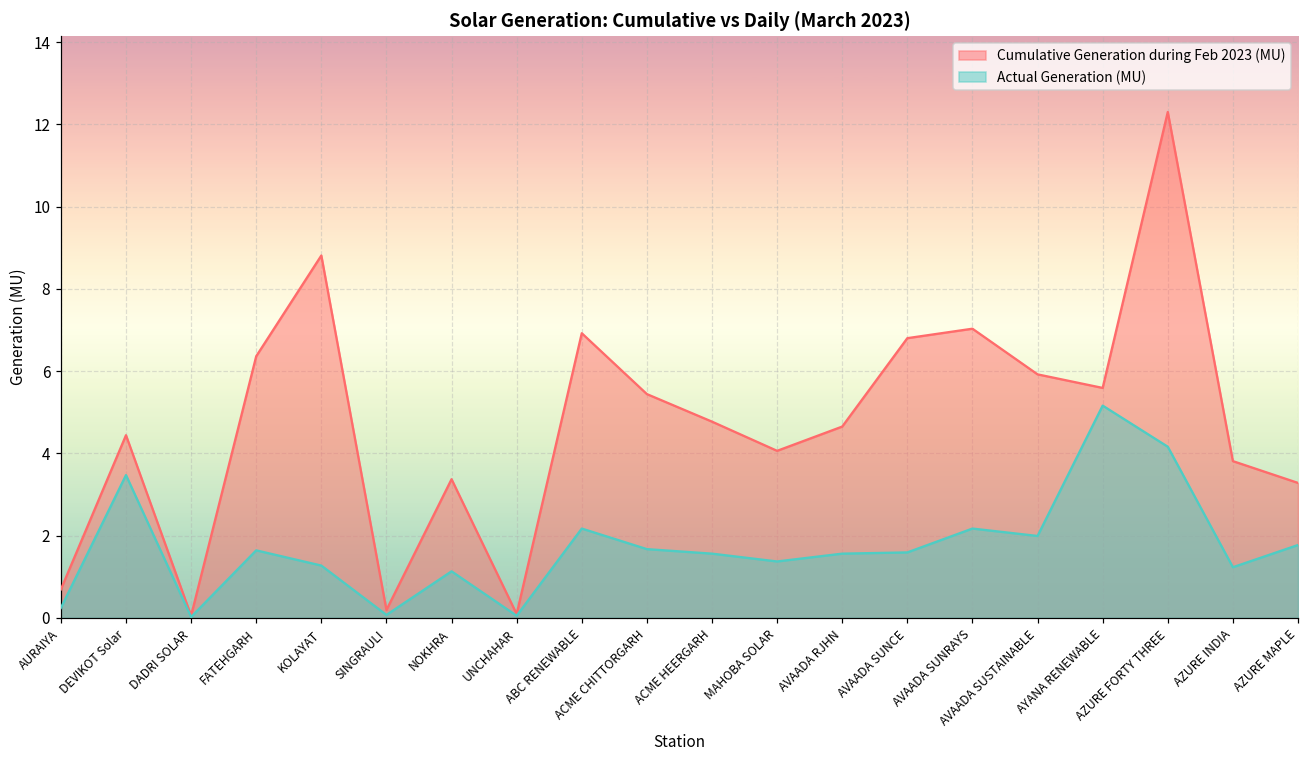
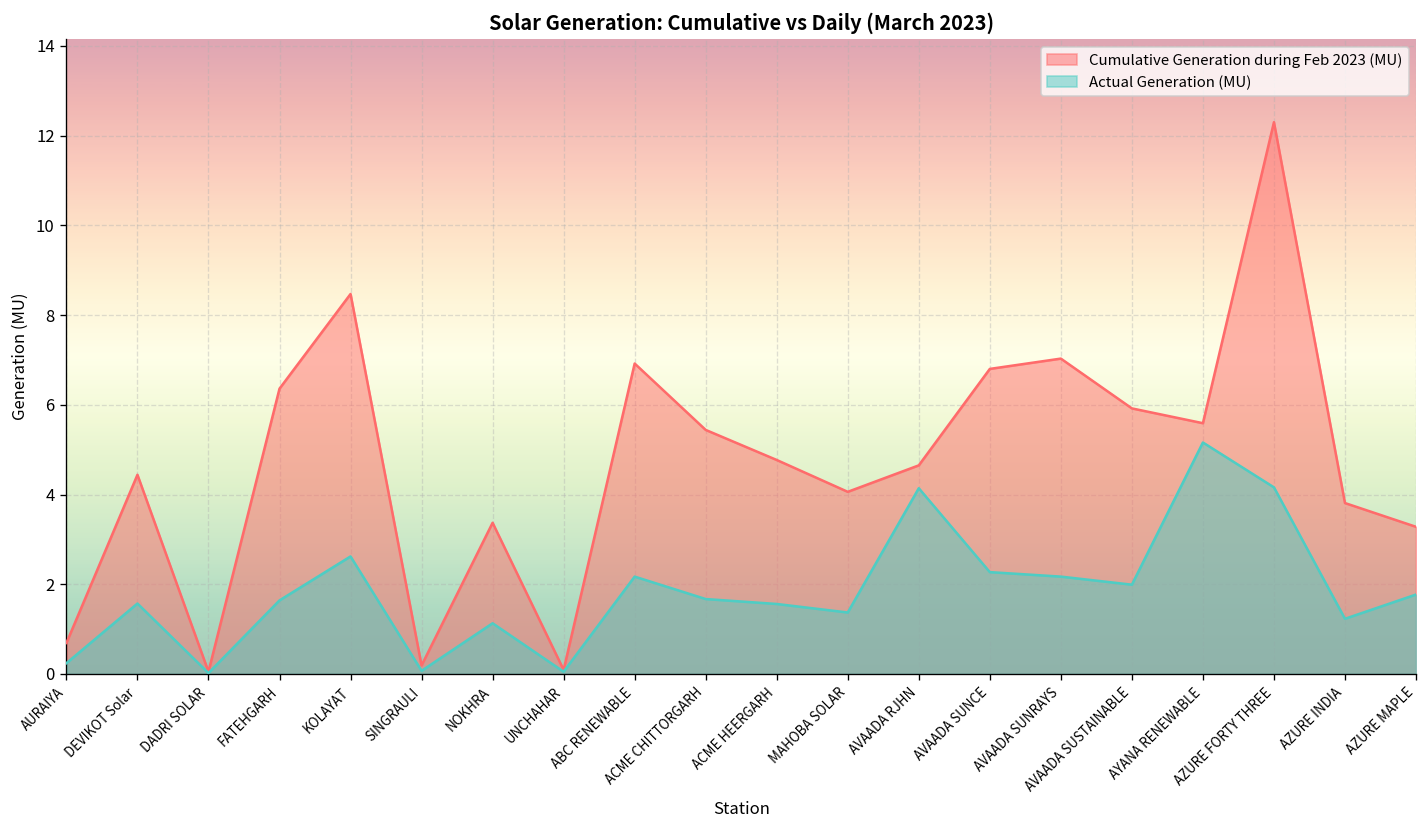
Actual Generation (MU), DEVIKOT Solar: 3.5 -> 1.6
Cumulative Generation during Feb 2023 (MU), KOLAYAT: 8.8 -> 8.5
Actual Generation (MU), KOLAYAT: 1.3 -> 2.6
Actual Generation (MU), AVAADA RJHN: 1.6 -> 4.1
Actual Generation (MU), AVAADA SUNCE: 1.6 -> 2.3
